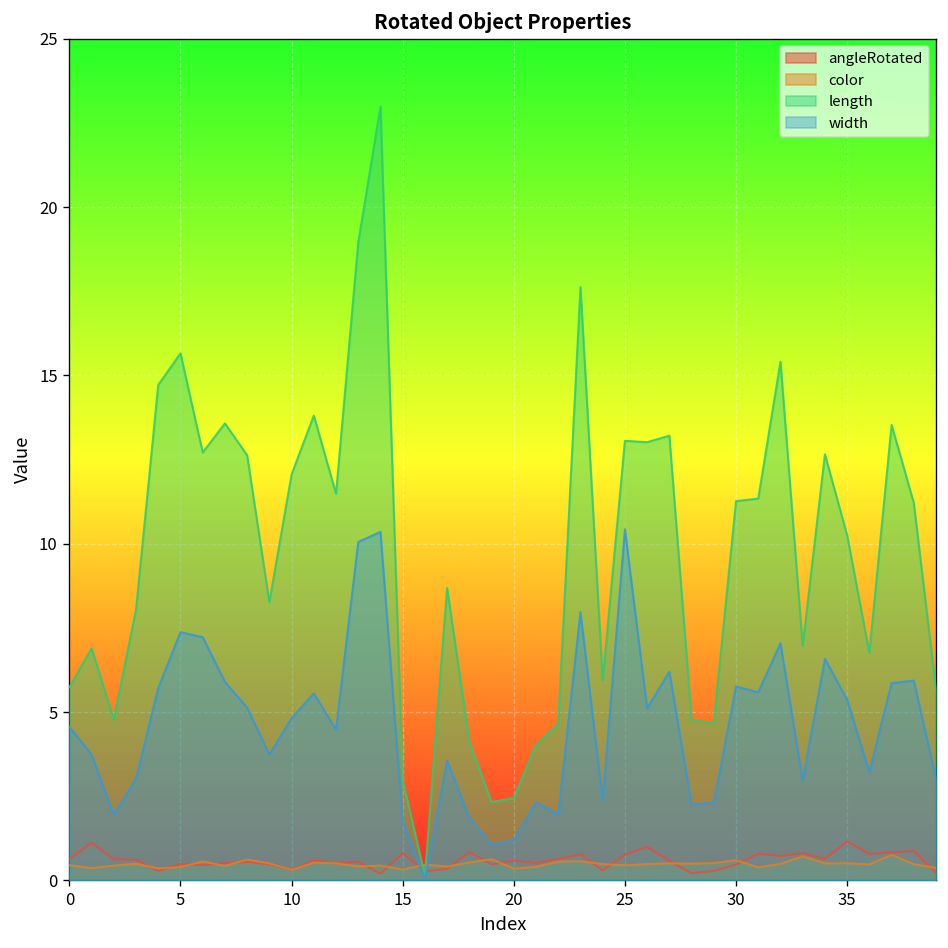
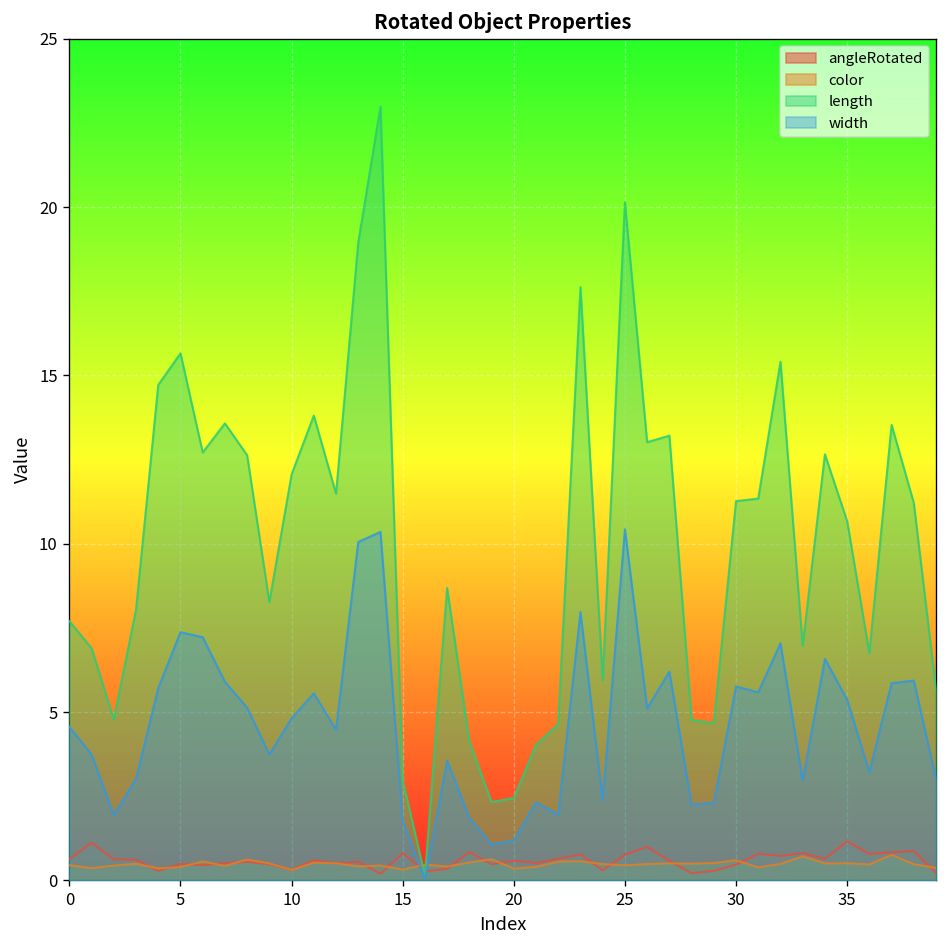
length, 0: 5.7 -> 7.7
length, 25: 13.1 -> 20.2
length, 35: 10.3 -> 10.7
